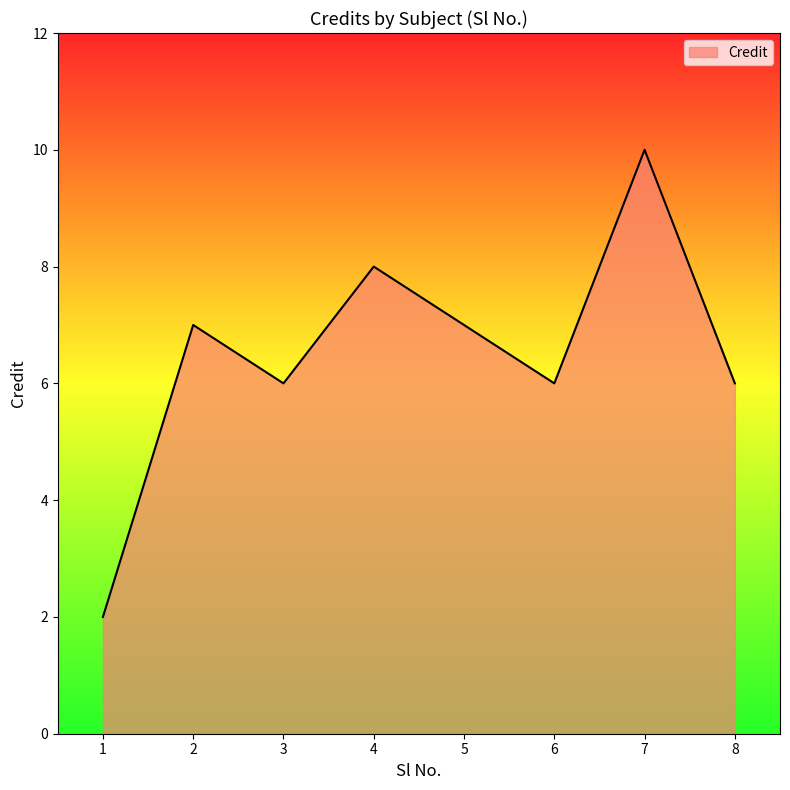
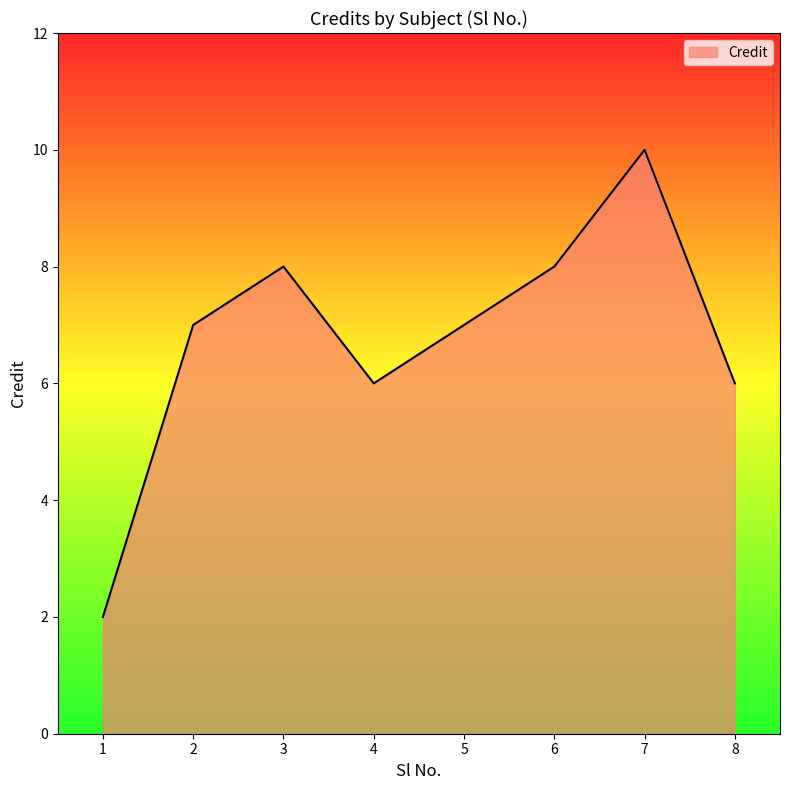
3: 6 -> 8
4: 8 -> 6
6: 6 -> 8
